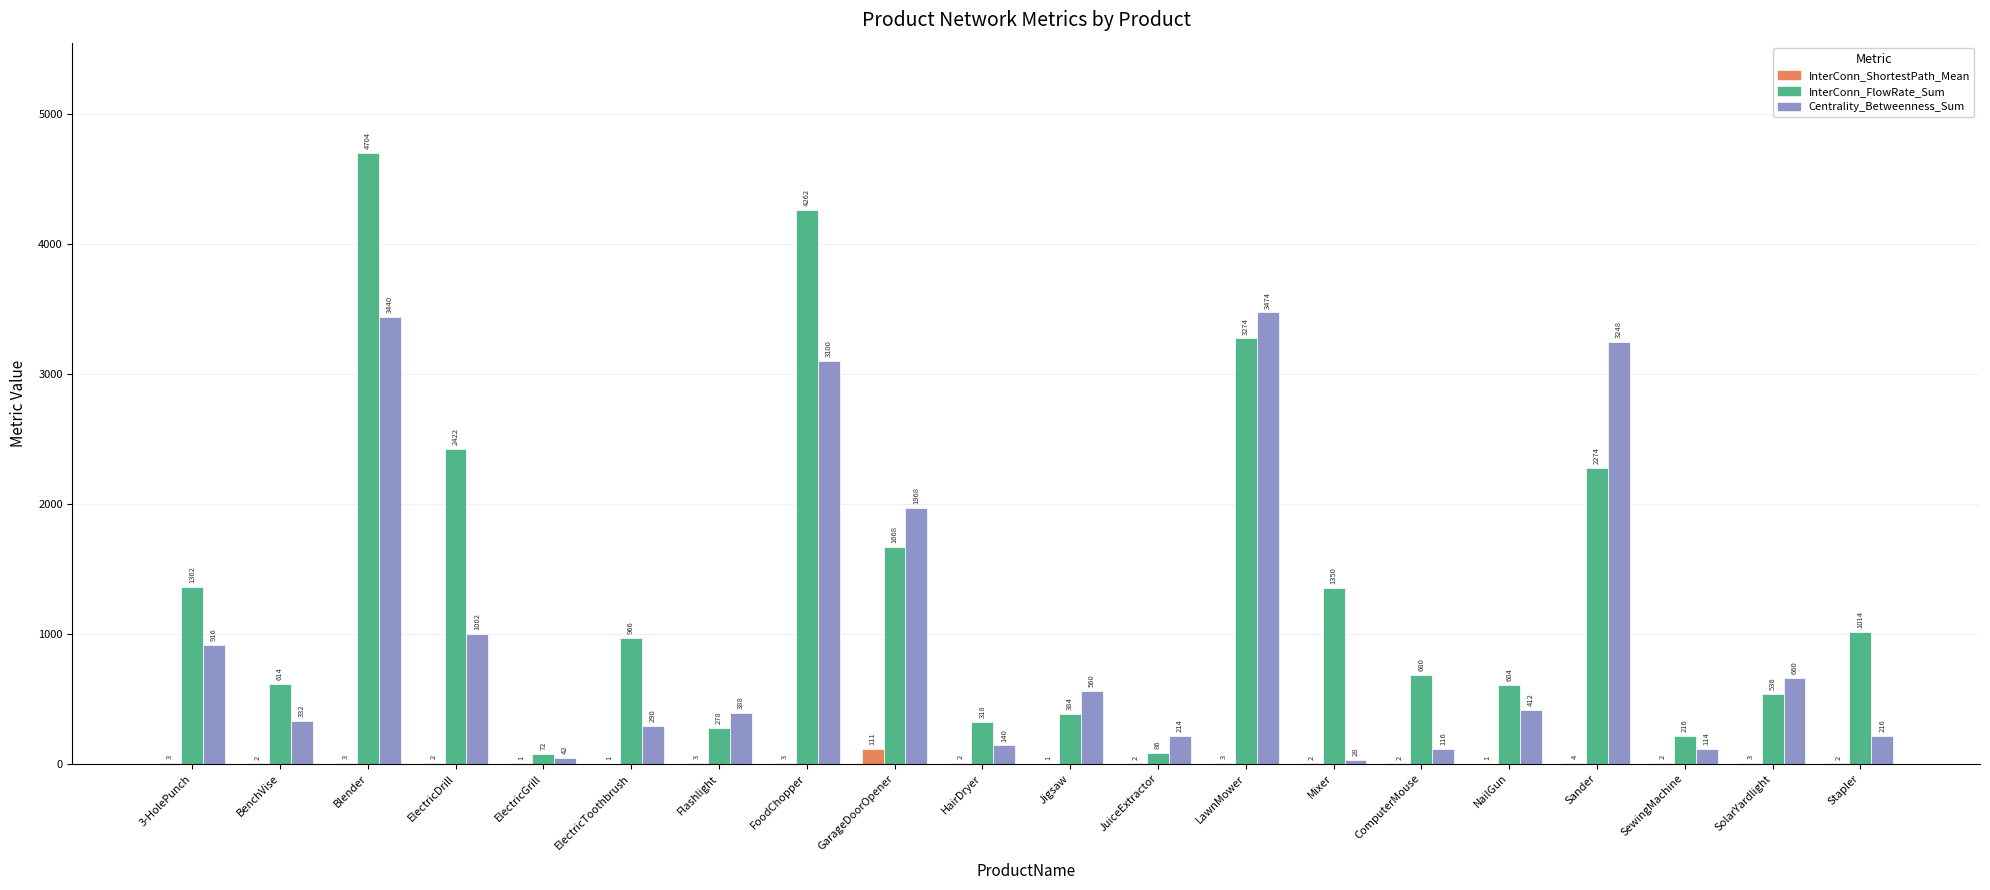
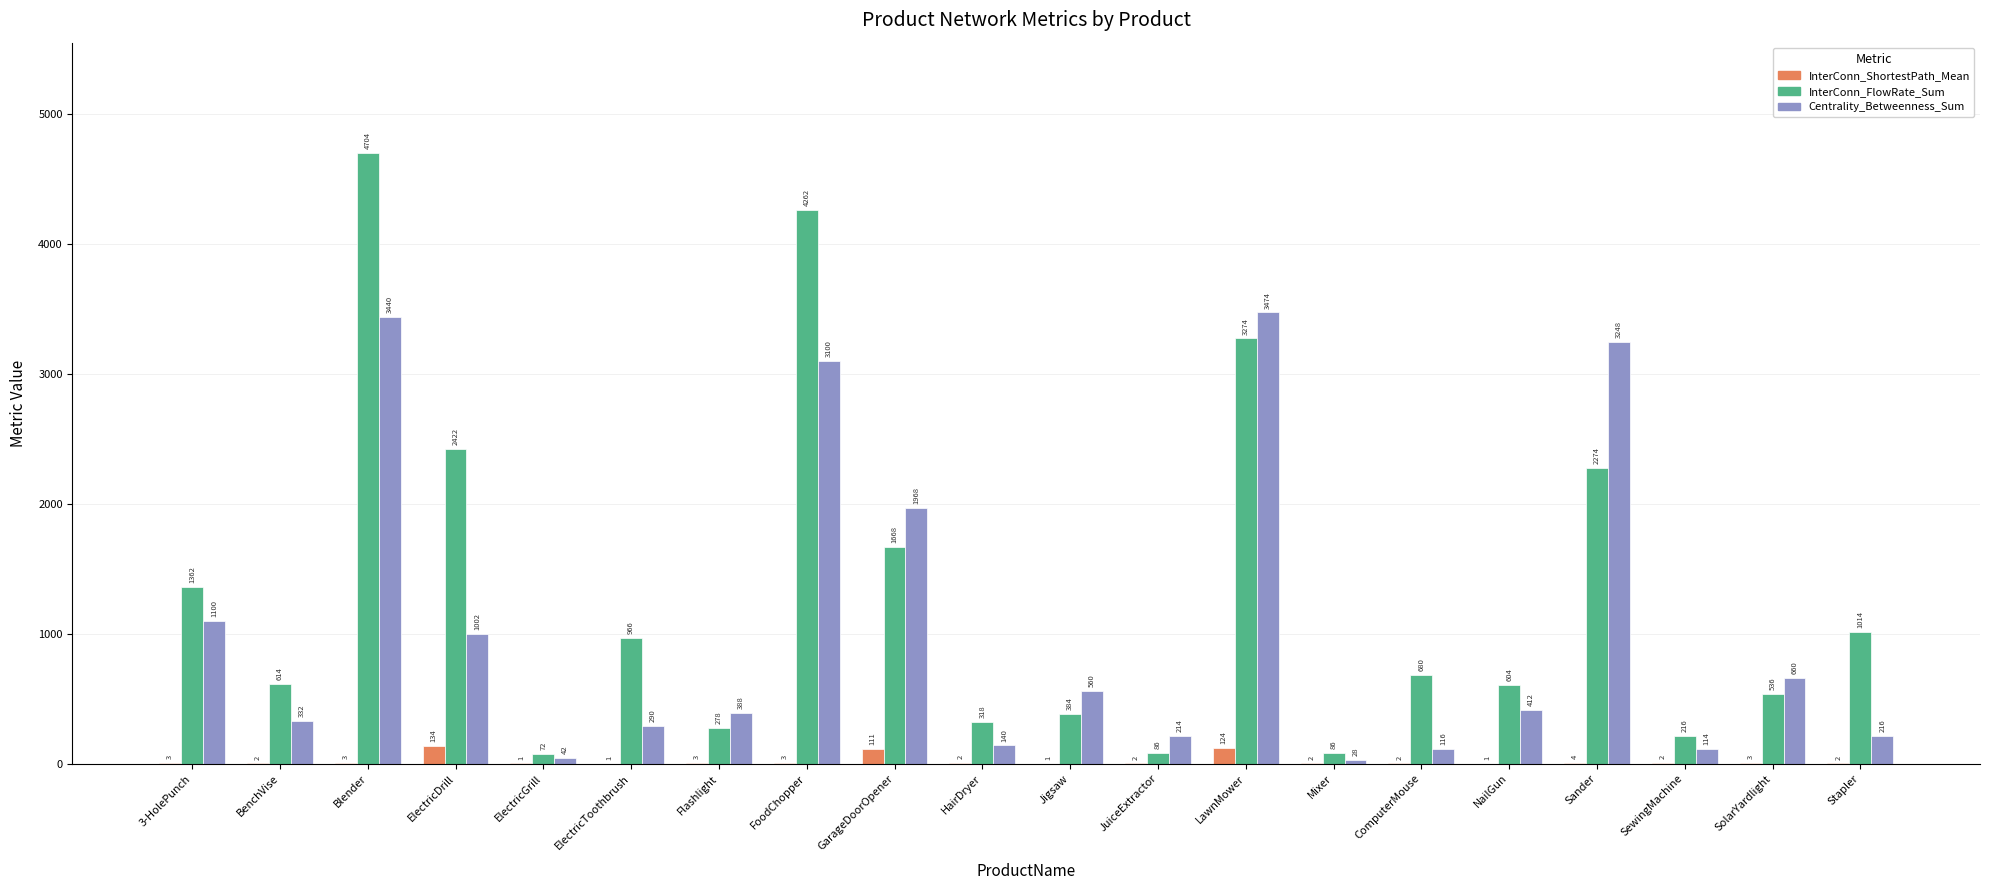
Centrality_Betweenness_Sum, 3-HolePunch: 916 -> 1100
InterConn_ShortestPath_Mean, ElectricDrill: 2 -> 134
InterConn_ShortestPath_Mean, LawnMower: 3 -> 124
InterConn_FlowRate_Sum, Mixer: 1350 -> 86
